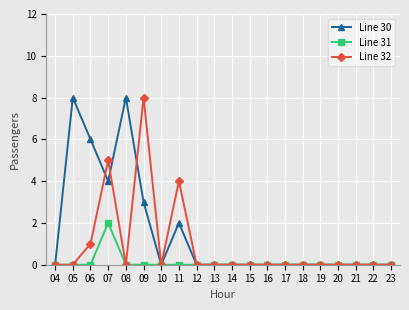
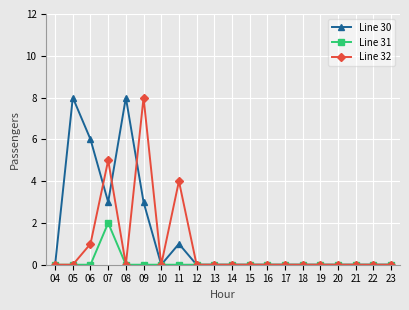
Line 30, 07: 4 -> 3
Line 30, 11: 2 -> 1
